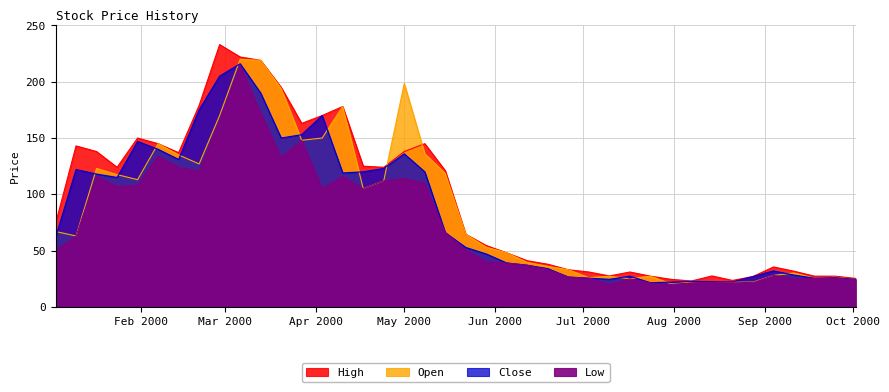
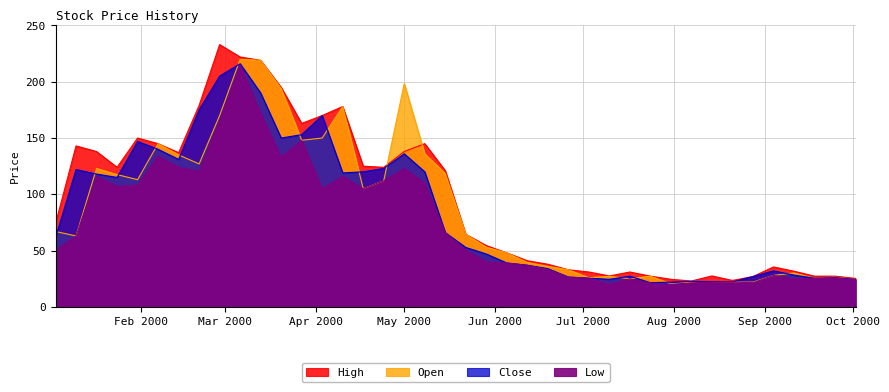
Low, May 2000: 114 -> 123
